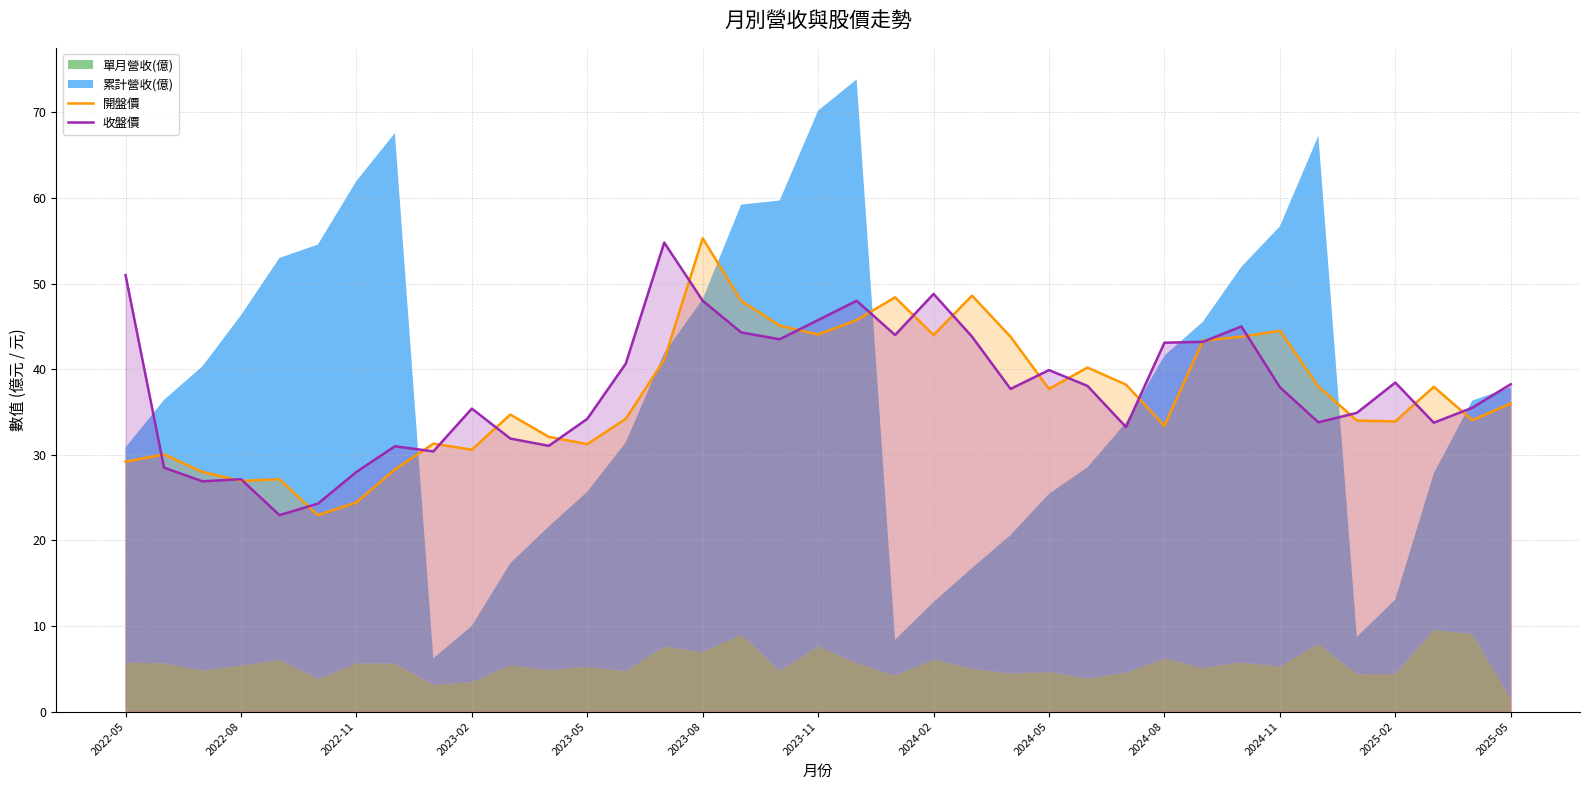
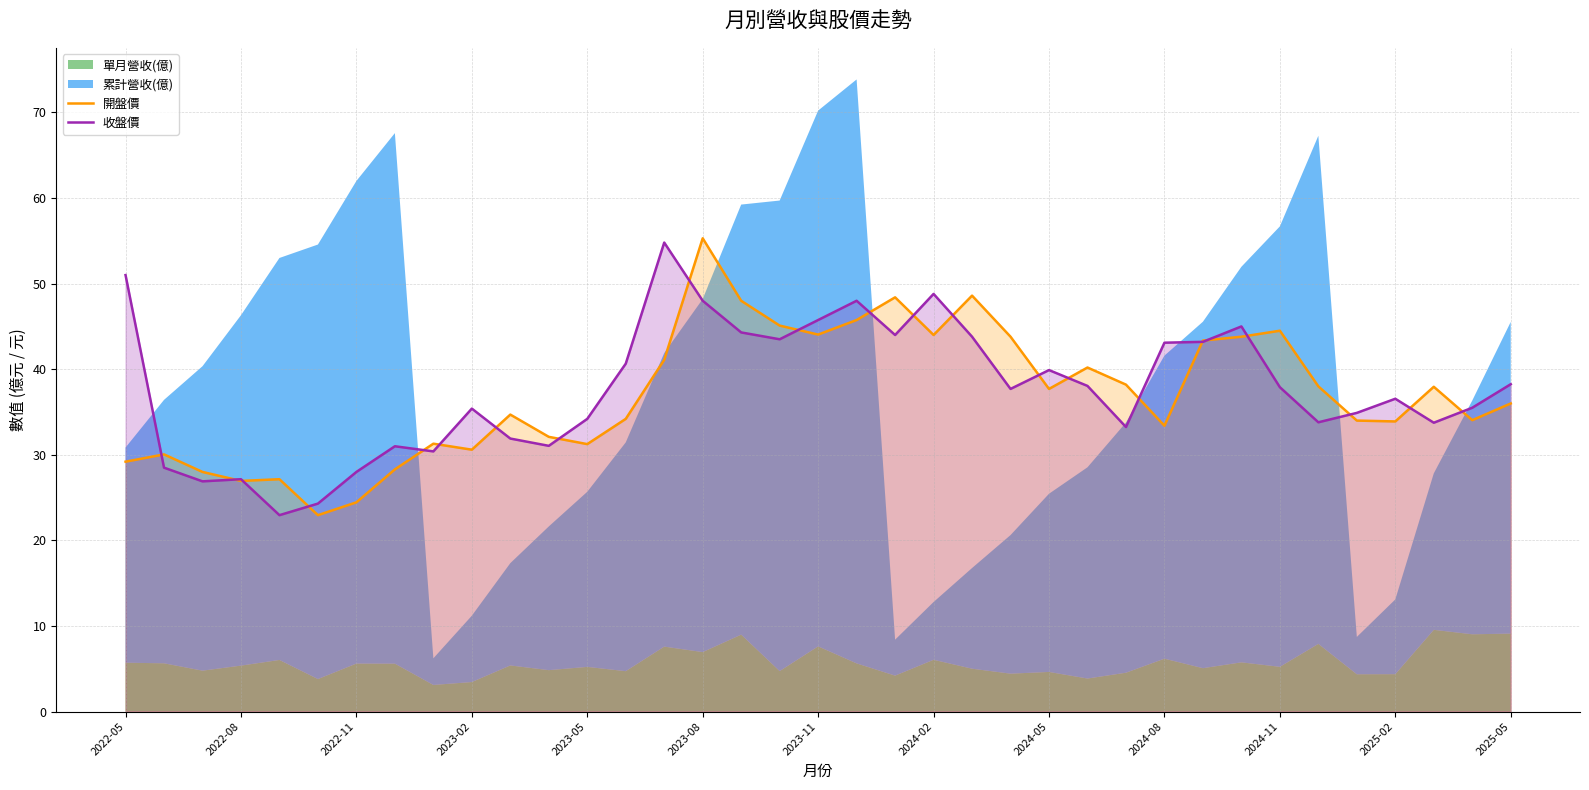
累計營收(億), 2023-02: 7 -> 8
收盤價, 2025-02: 38 -> 37
單月營收(億), 2025-05: 1 -> 9
